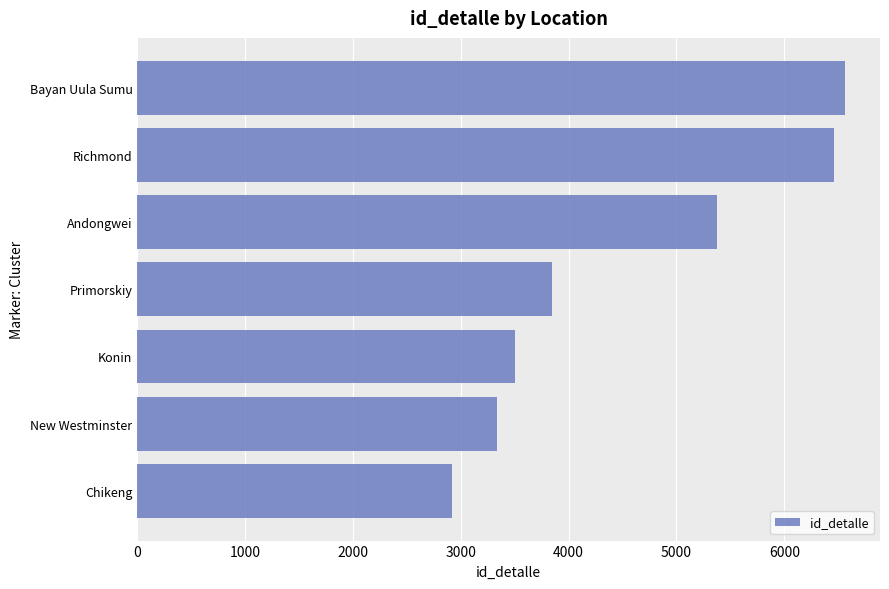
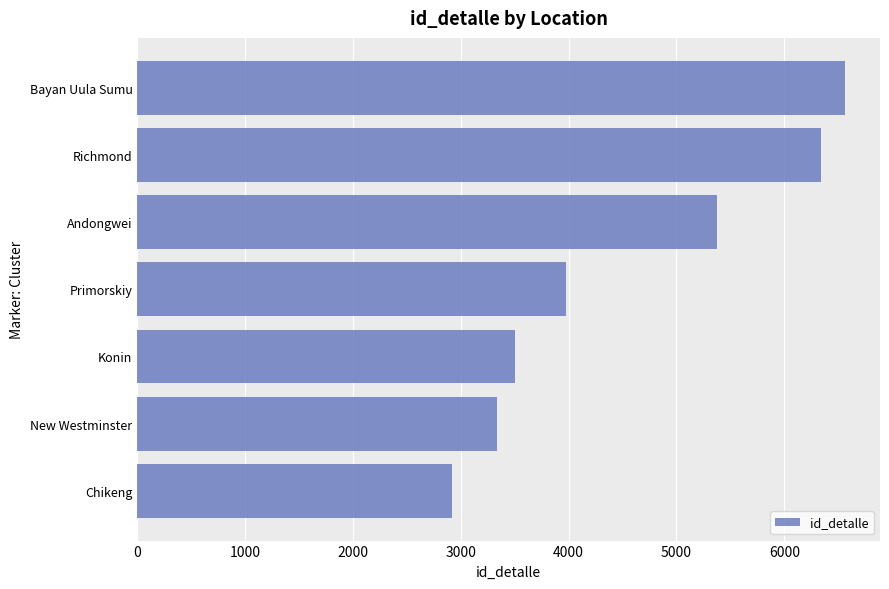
Richmond: 6460 -> 6340
Primorskiy: 3840 -> 3970
